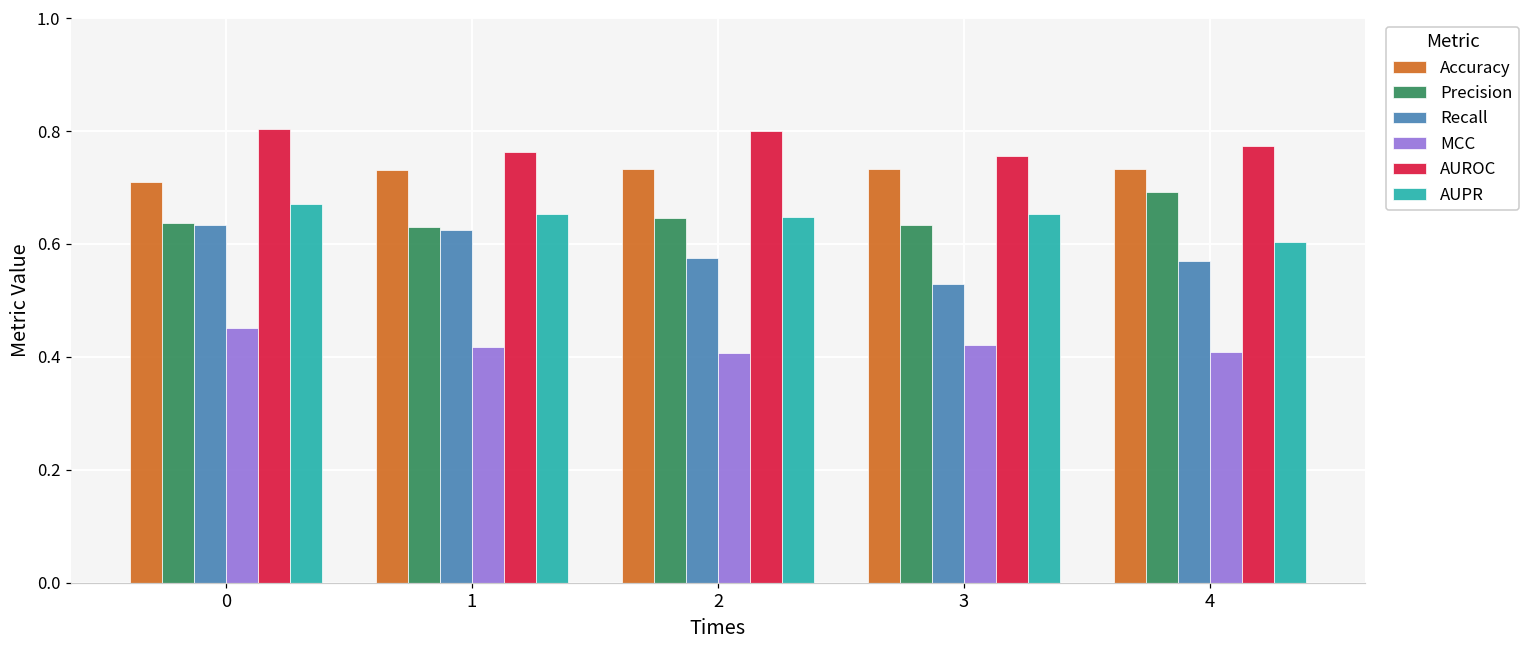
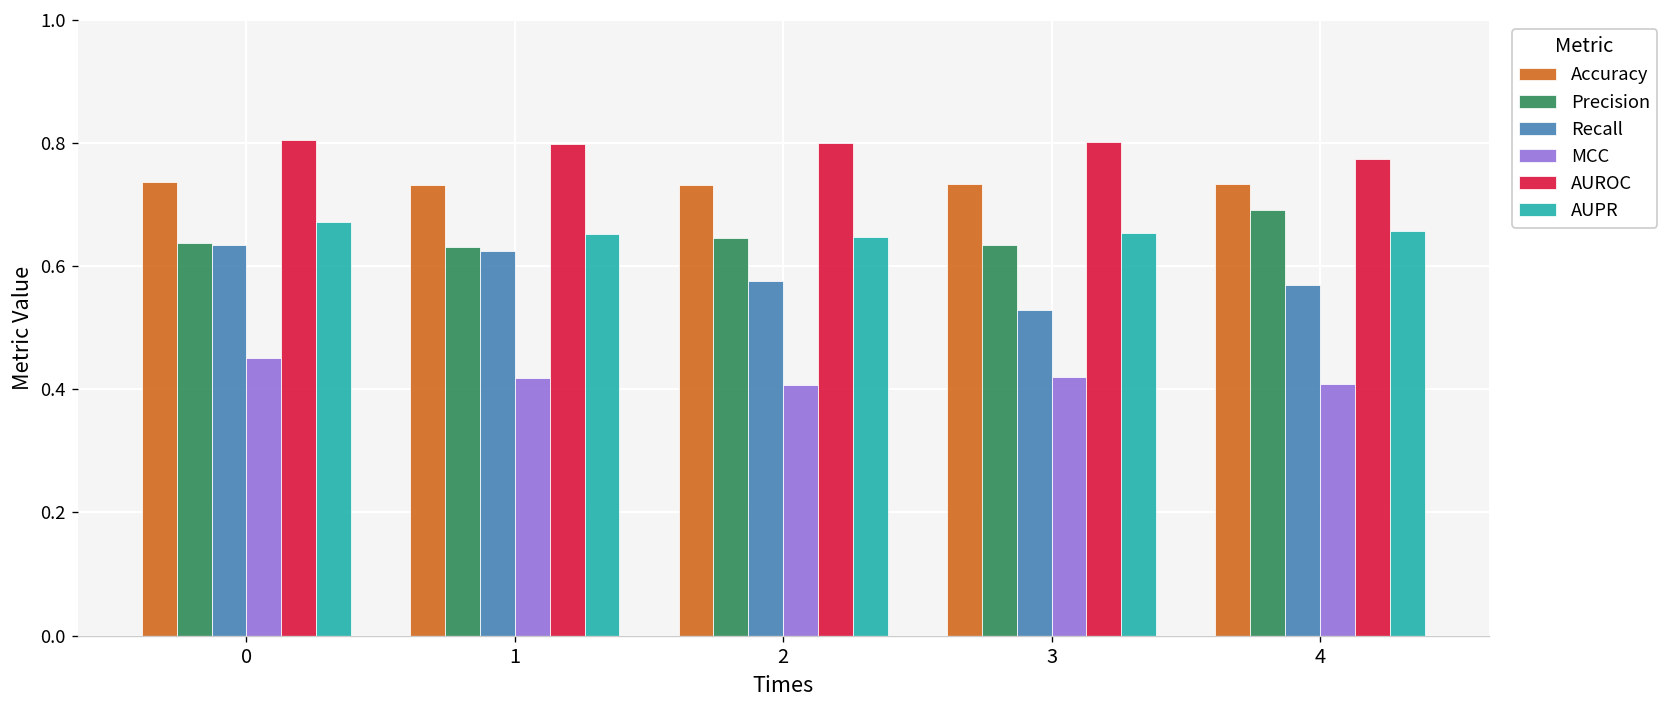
Accuracy, 0: 0.71 -> 0.74
AUROC, 1: 0.76 -> 0.80
AUROC, 3: 0.76 -> 0.80
AUPR, 4: 0.60 -> 0.66
